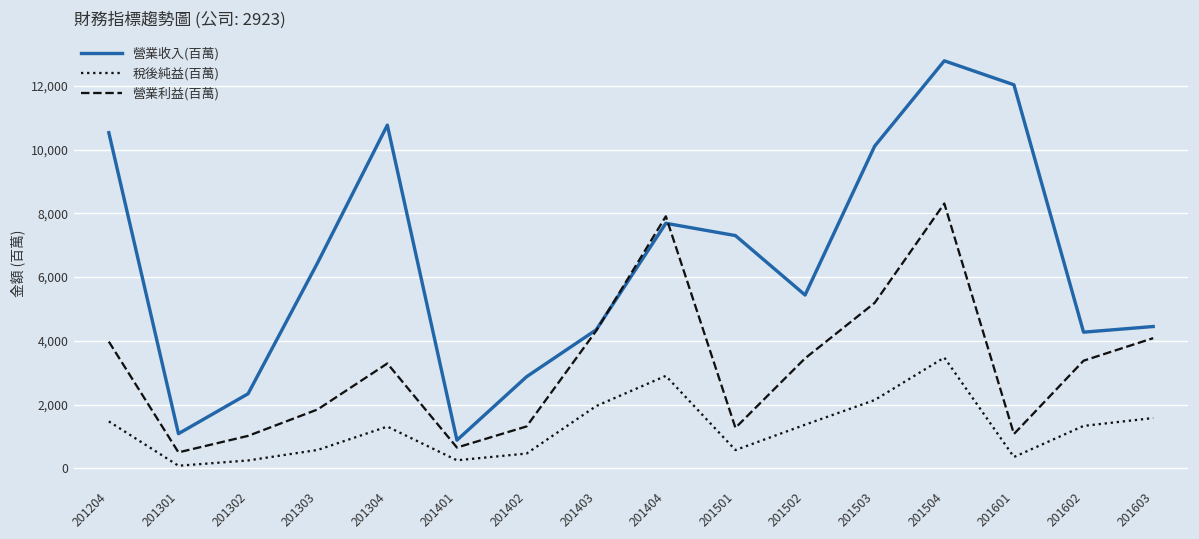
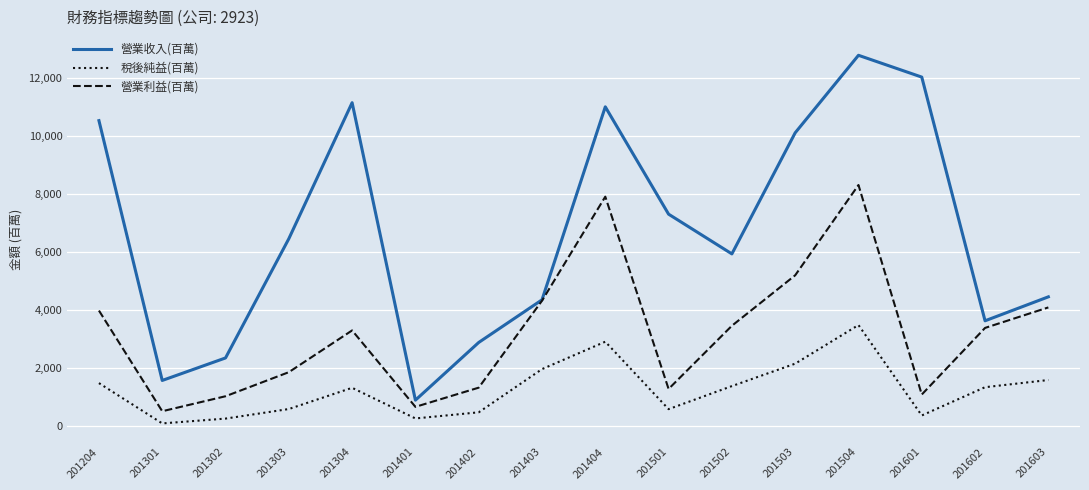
營業收入(百萬), 201301: 1,100 -> 1,600
營業收入(百萬), 201304: 10,800 -> 11,100
營業收入(百萬), 201404: 7,700 -> 11,000
營業收入(百萬), 201502: 5,400 -> 5,900
營業收入(百萬), 201602: 4,300 -> 3,600
